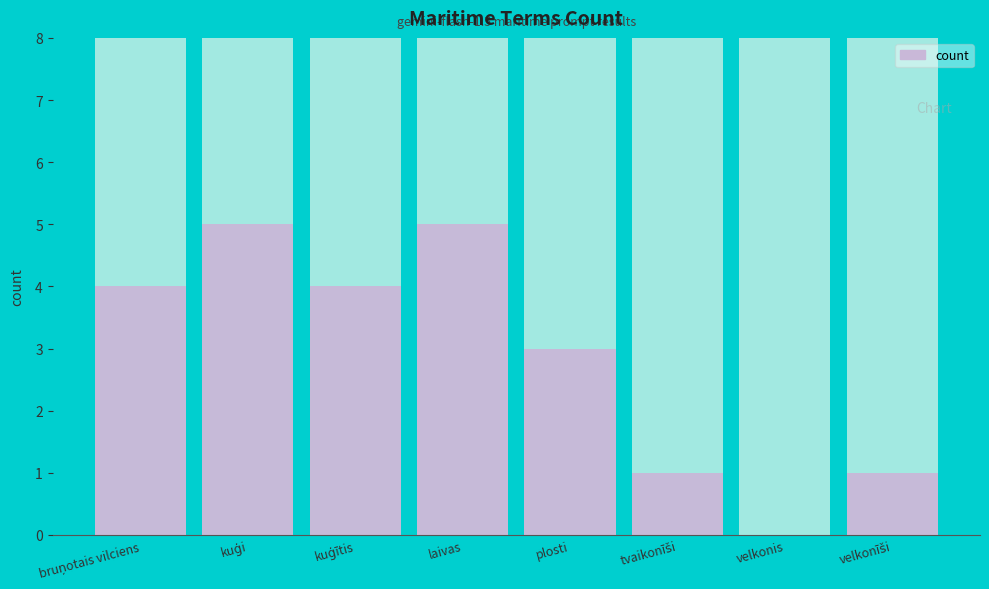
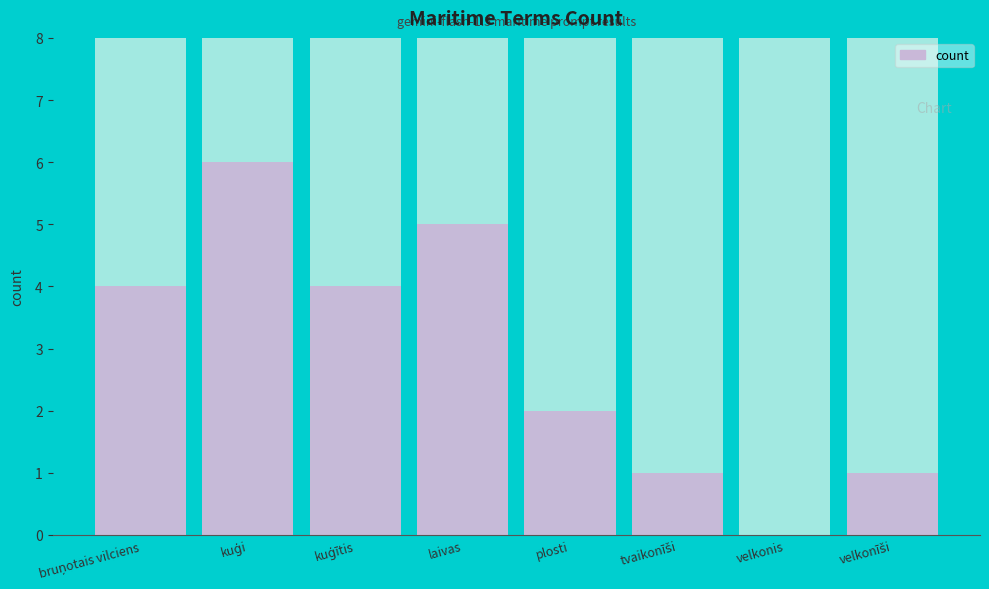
count, kuģi: 5 -> 6
count, plosti: 3 -> 2
